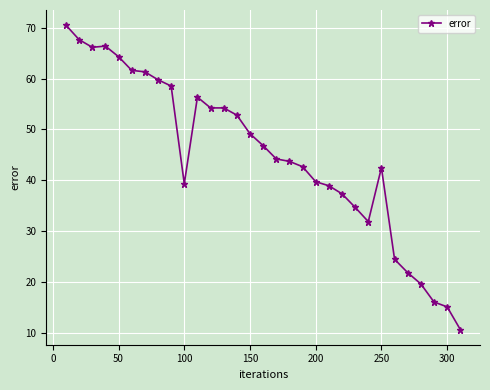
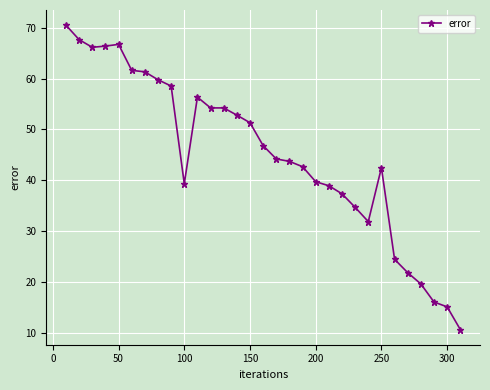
50: 64 -> 67
150: 49 -> 51
